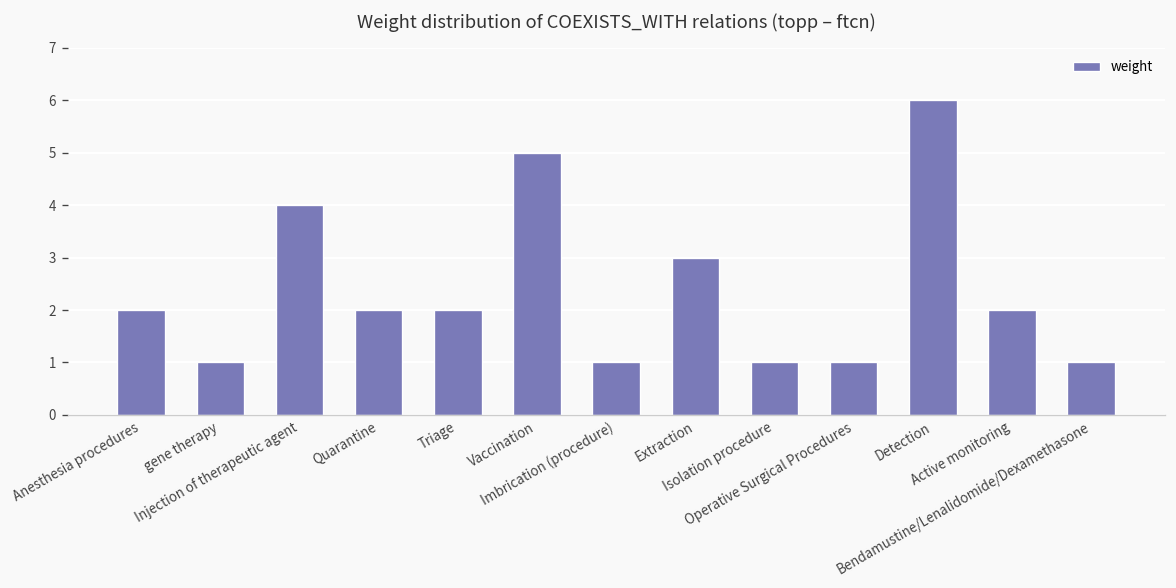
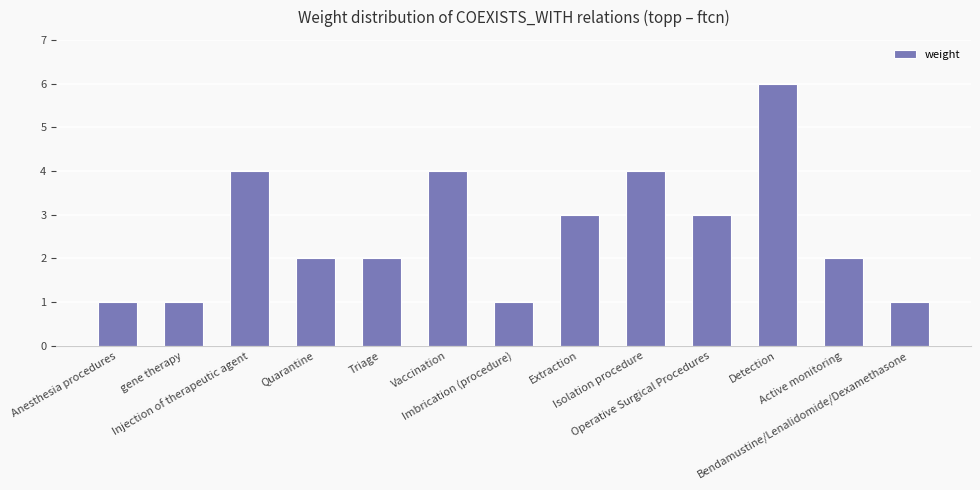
Anesthesia procedures: 2 -> 1
Vaccination: 5 -> 4
Isolation procedure: 1 -> 4
Operative Surgical Procedures: 1 -> 3
